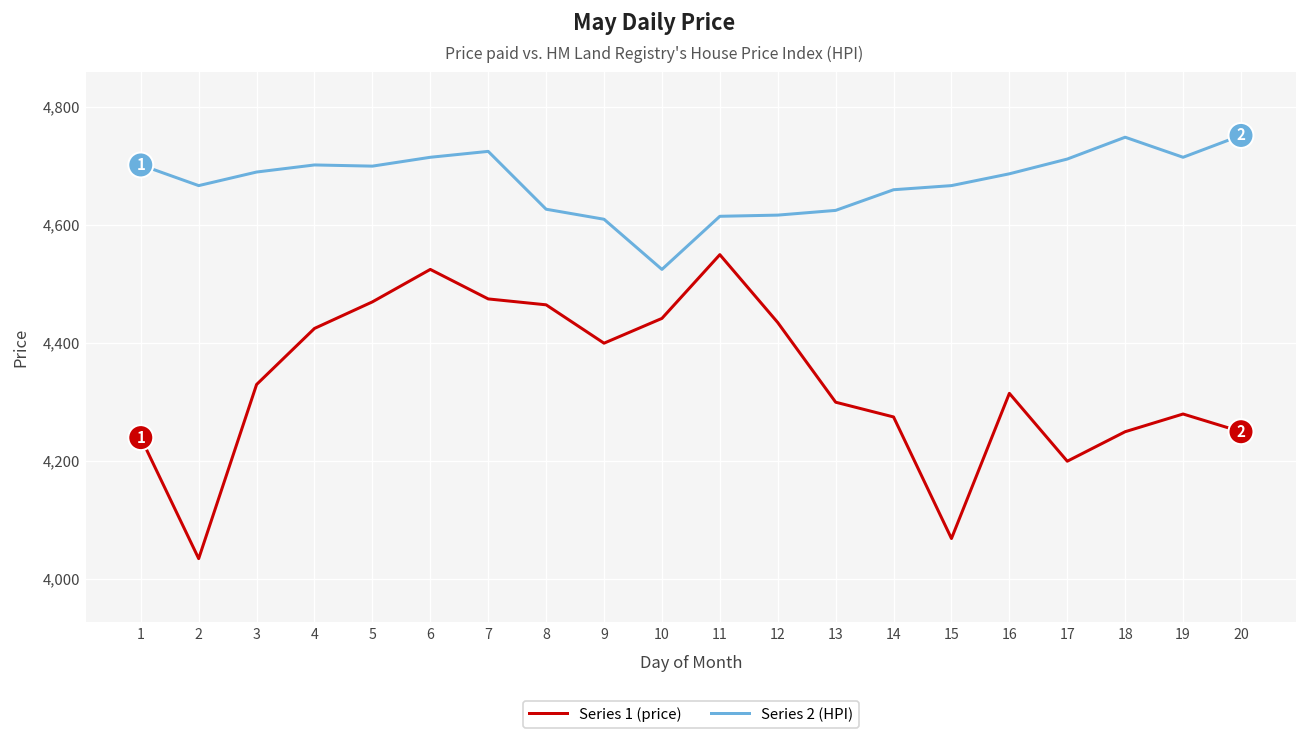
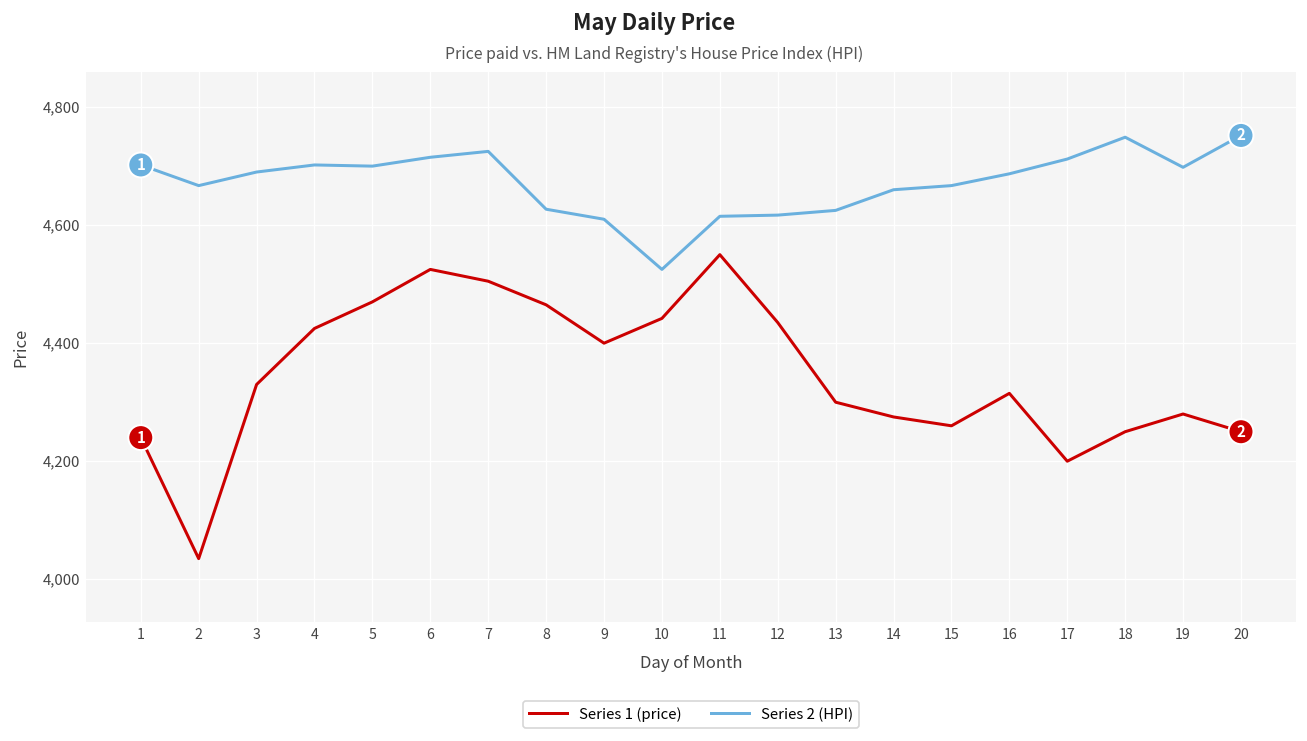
Series 1 (price), 7: 4,480 -> 4,510
Series 1 (price), 15: 4,070 -> 4,260
Series 2 (HPI), 19: 4,720 -> 4,700
